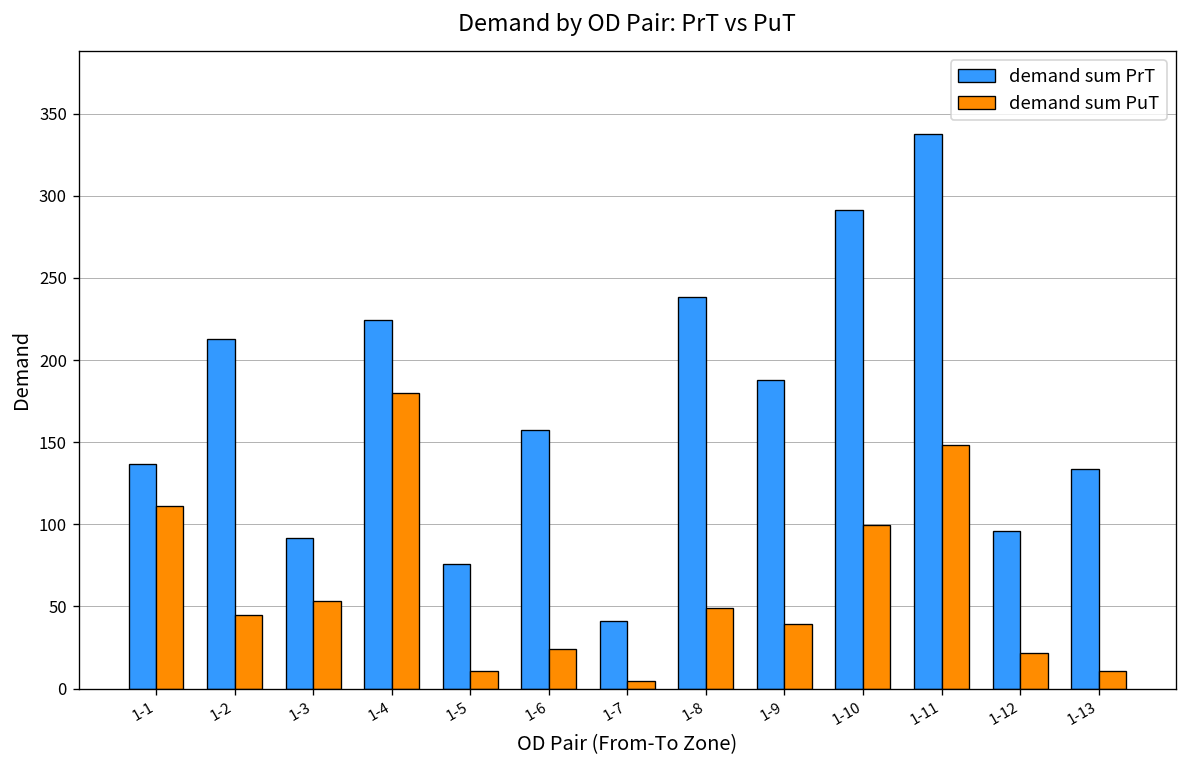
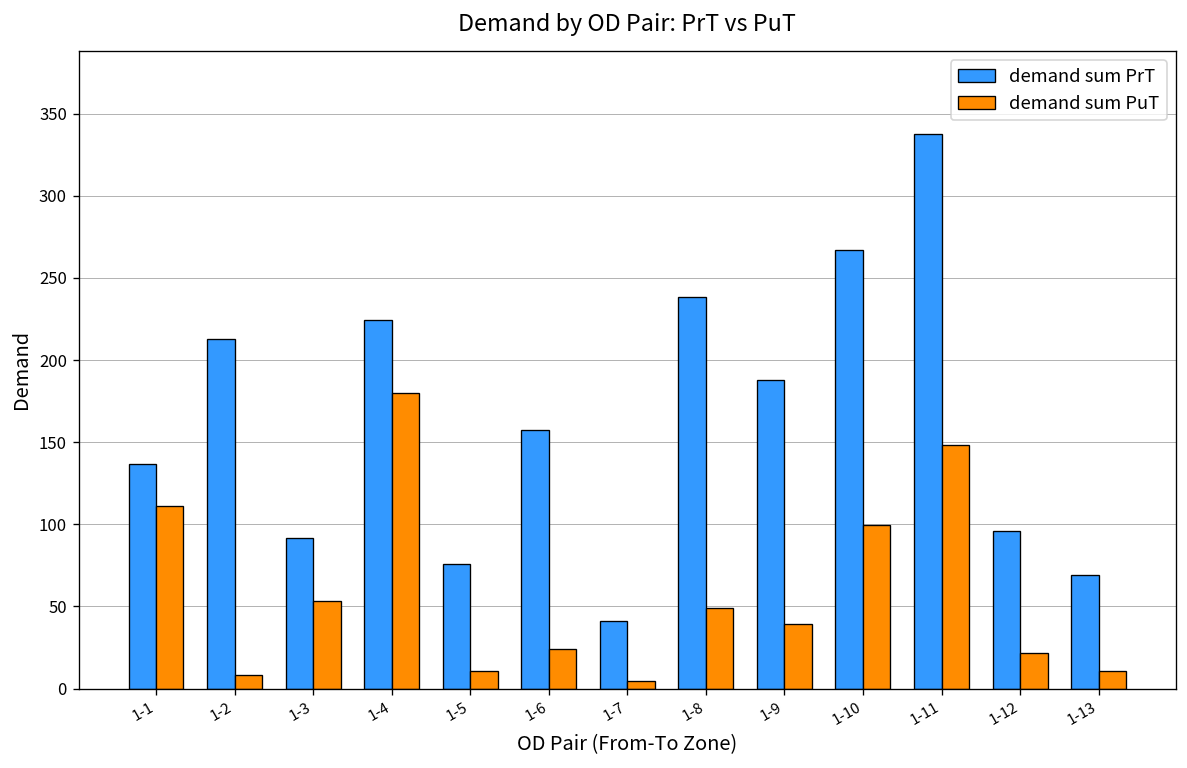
demand sum PuT, 1-2: 45 -> 8
demand sum PrT, 1-10: 291 -> 267
demand sum PrT, 1-13: 134 -> 69
